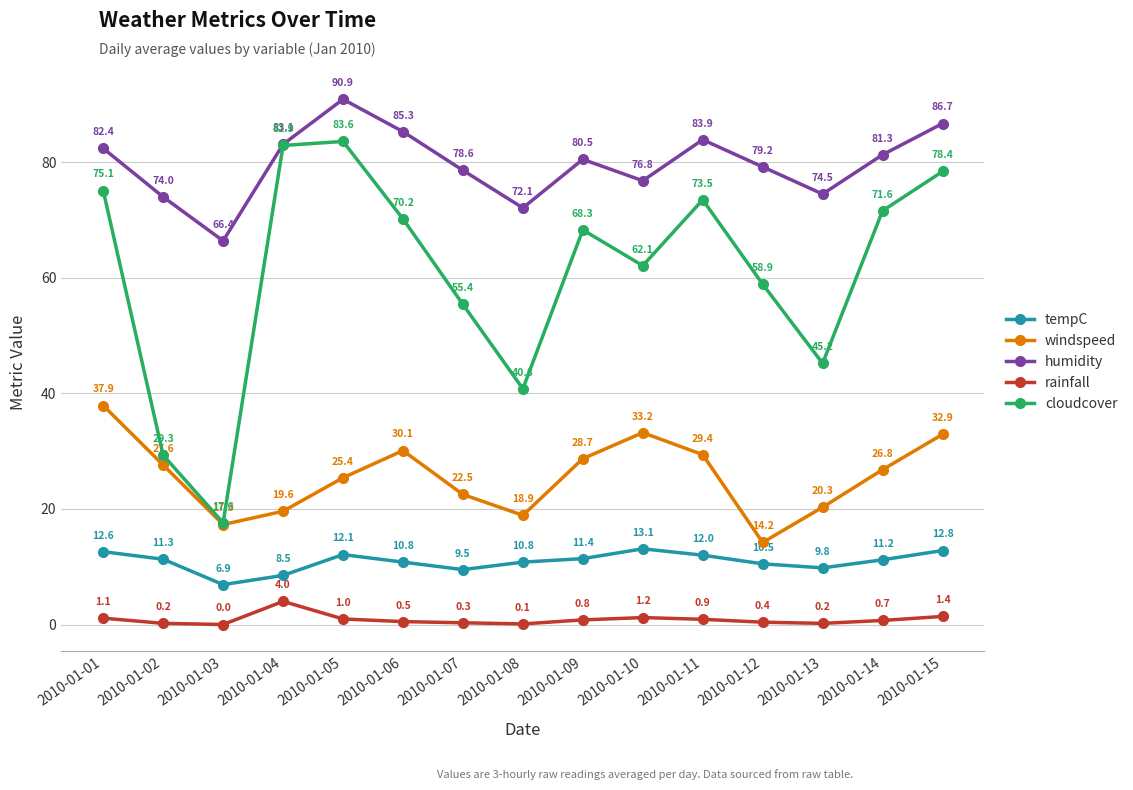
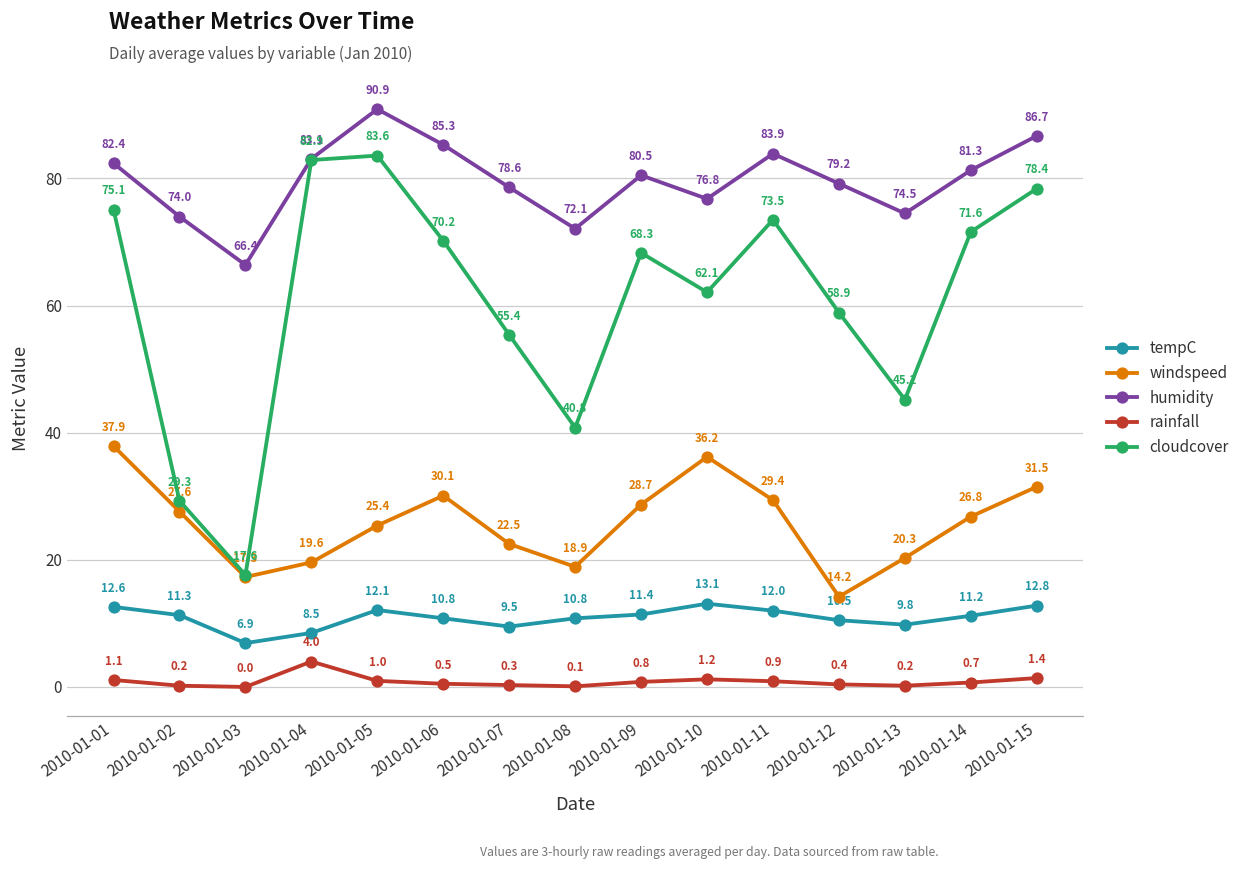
windspeed, 2010-01-10: 33.2 -> 36.2
windspeed, 2010-01-15: 32.9 -> 31.5
